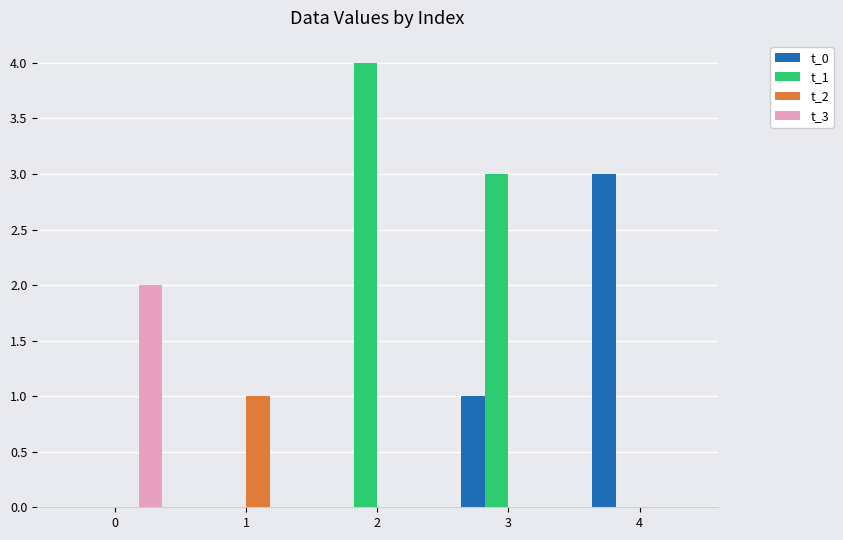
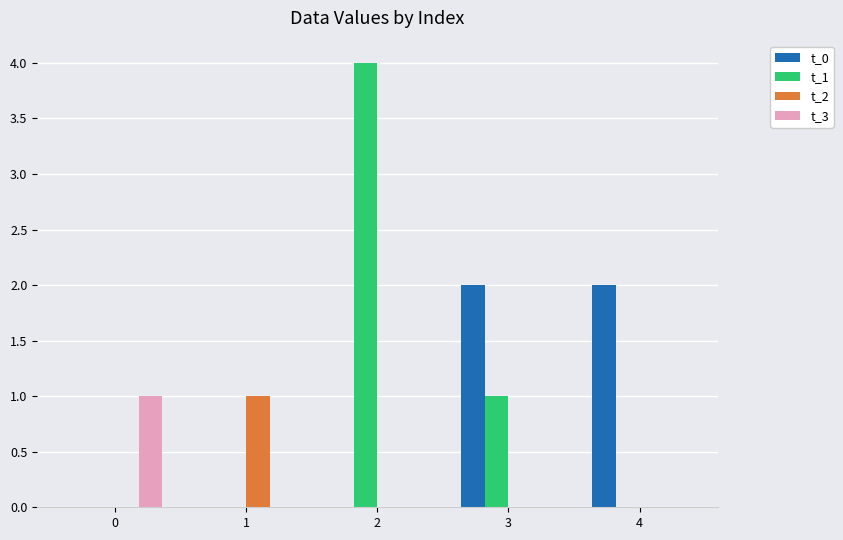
t_3, 0: 2 -> 1
t_0, 3: 1 -> 2
t_1, 3: 3 -> 1
t_0, 4: 3 -> 2
